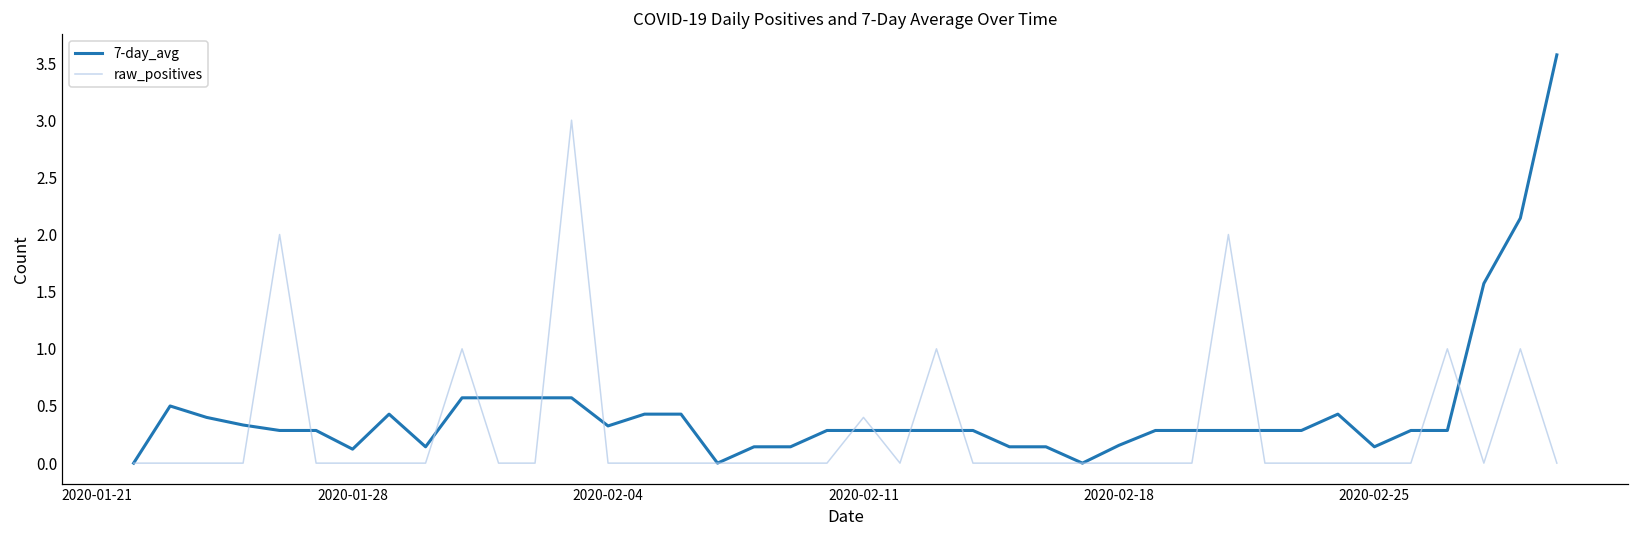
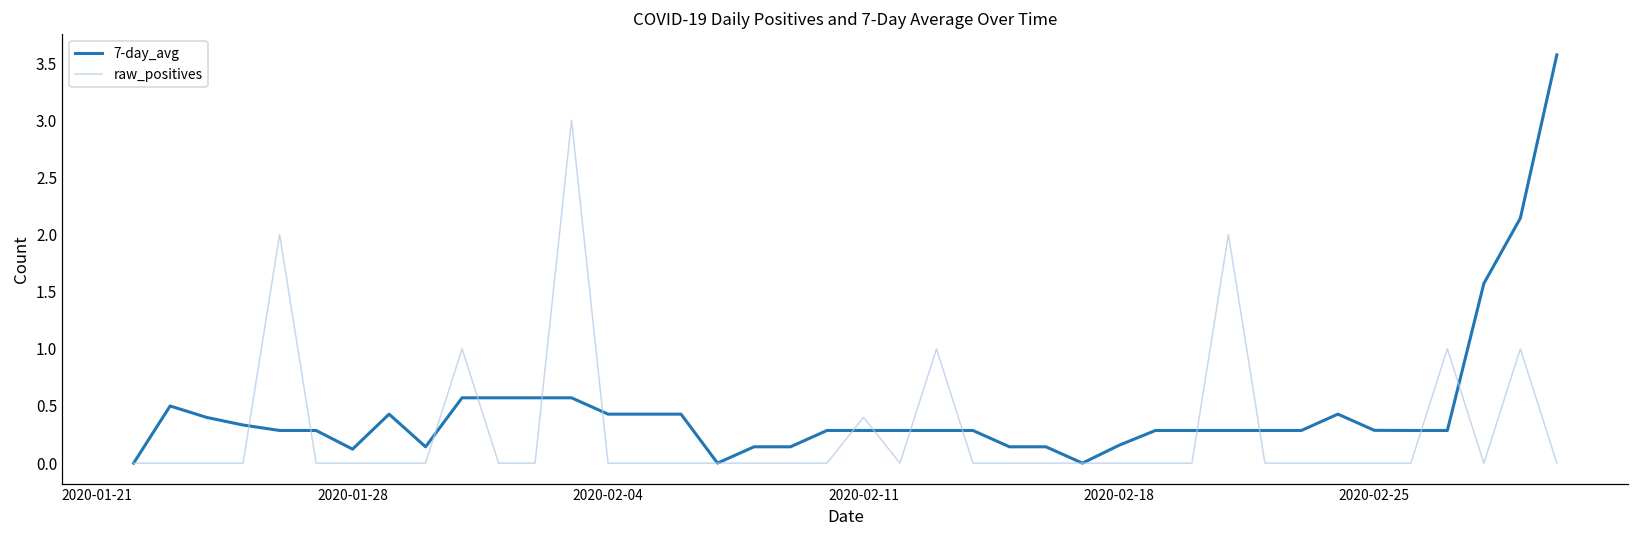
7-day_avg, 2020-02-04: 0.33 -> 0.43
7-day_avg, 2020-02-25: 0.14 -> 0.29
